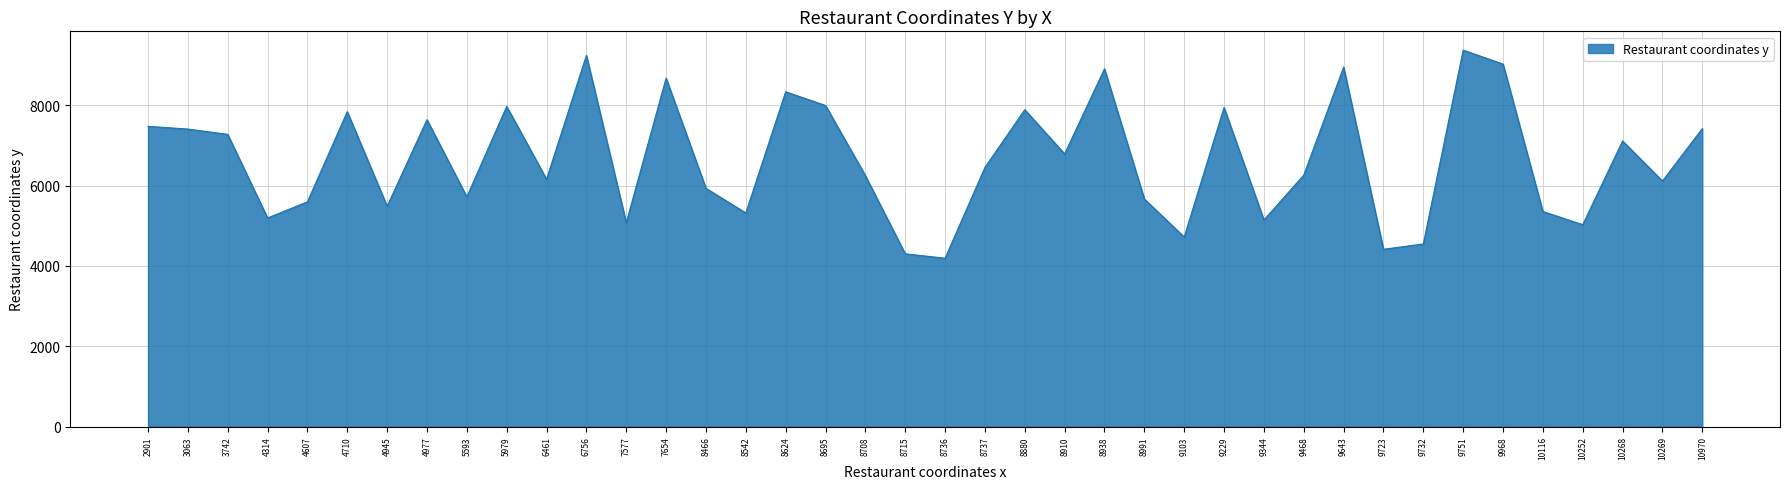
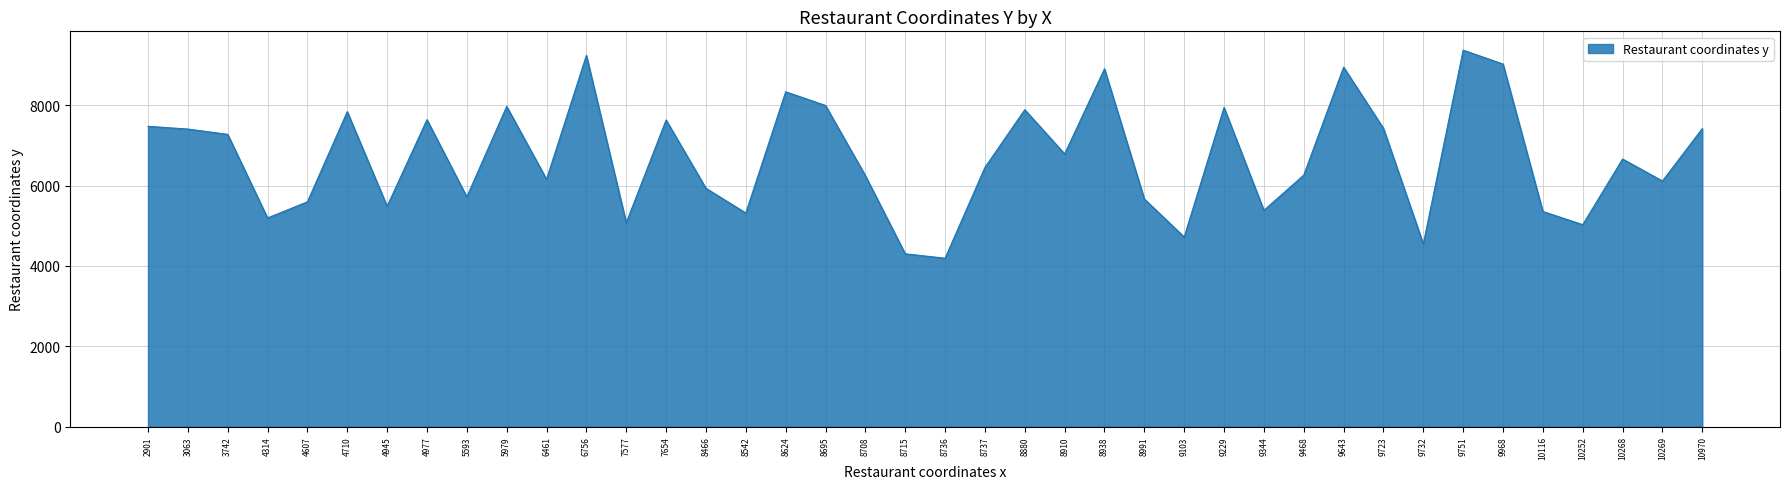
7654: 8700 -> 7600
9344: 5100 -> 5400
9723: 4400 -> 7400
10268: 7100 -> 6700
